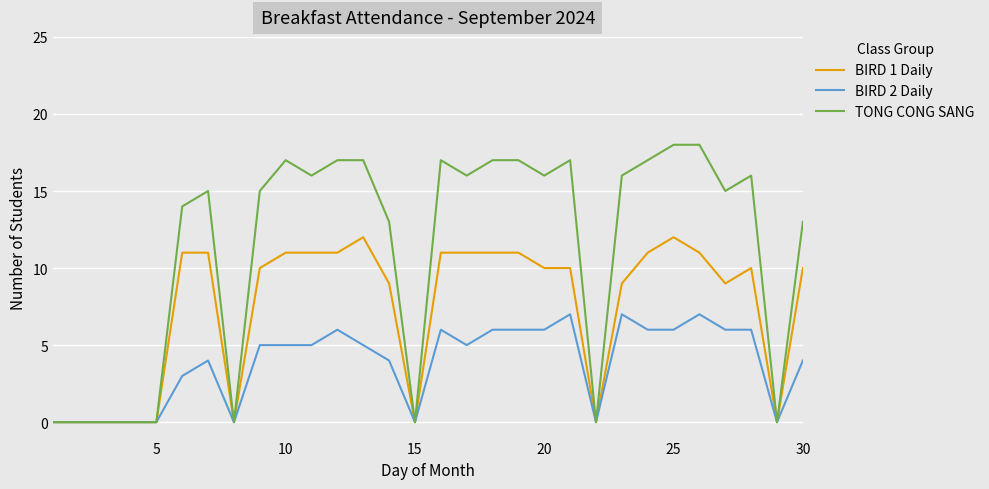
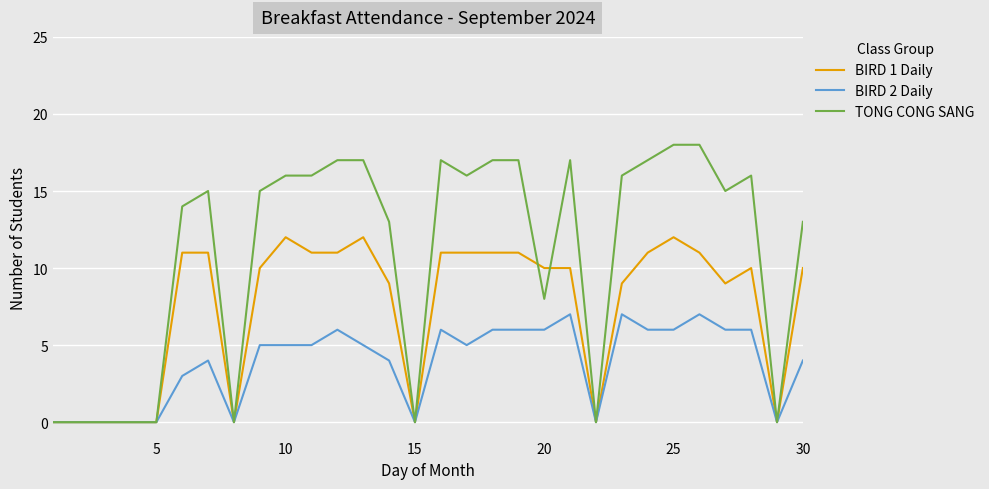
BIRD 1 Daily, 10: 11 -> 12
TONG CONG SANG, 10: 17 -> 16
TONG CONG SANG, 20: 16 -> 8
